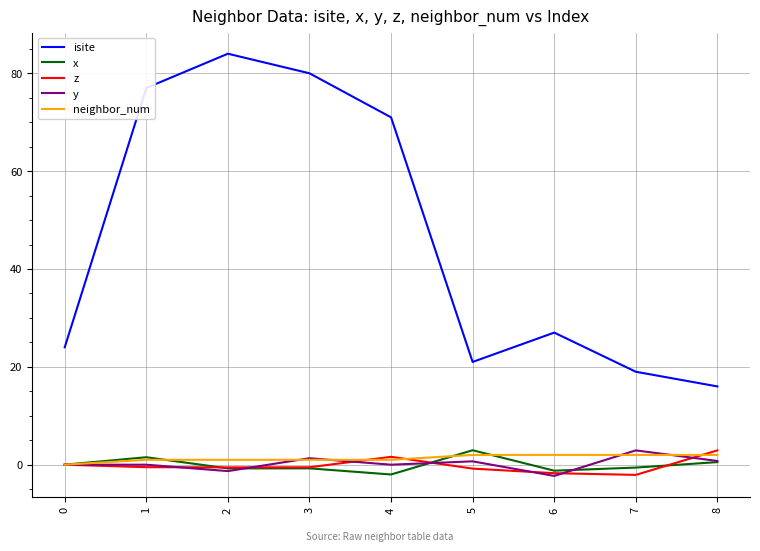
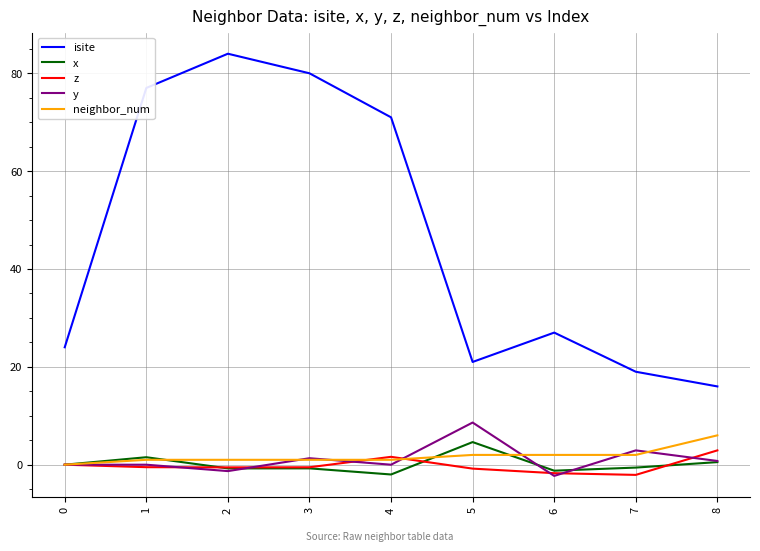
x, 5: 3 -> 5
y, 5: 1 -> 9
neighbor_num, 8: 2 -> 6
